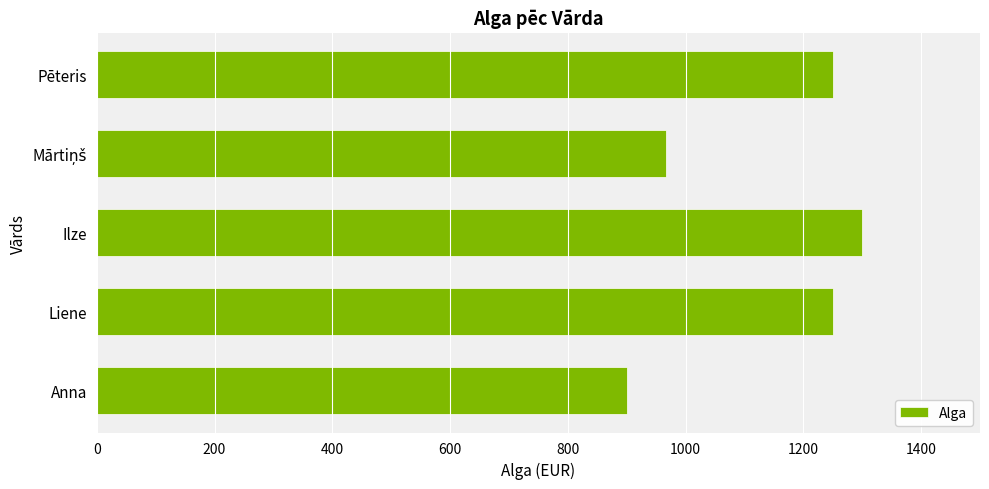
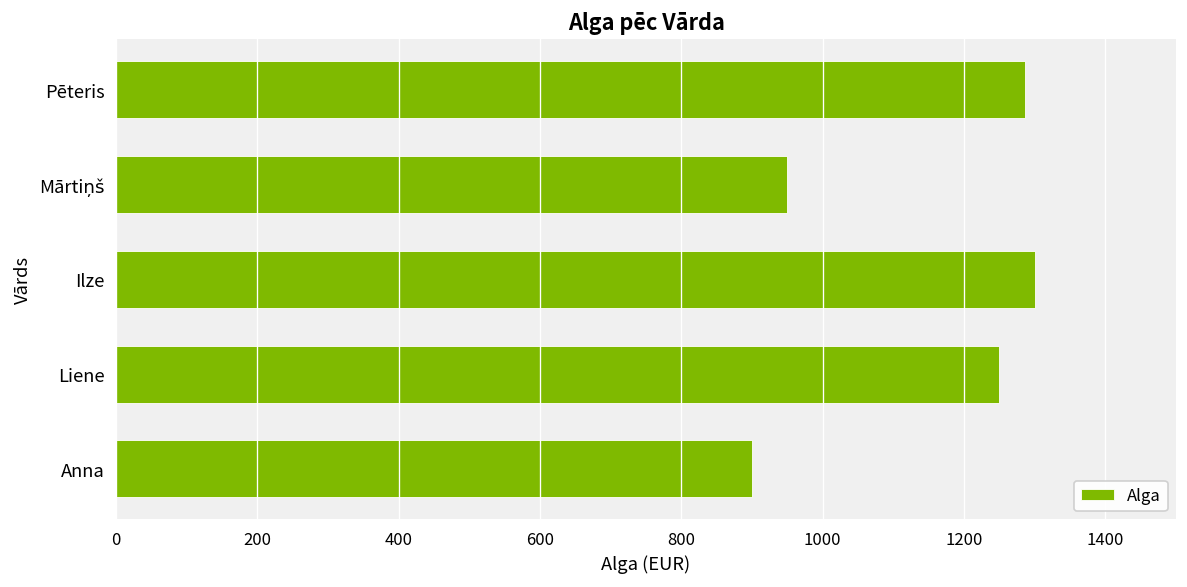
Pēteris: 1250 -> 1290
Mārtiņš: 970 -> 950
